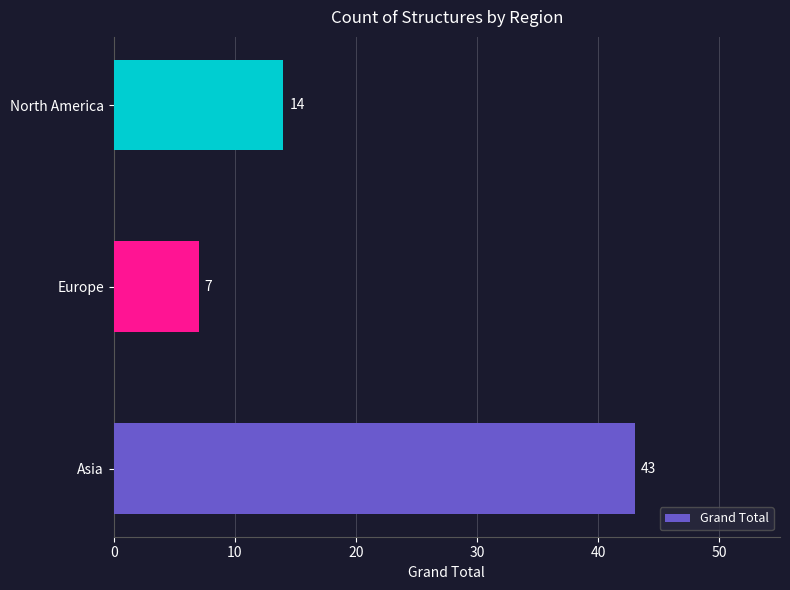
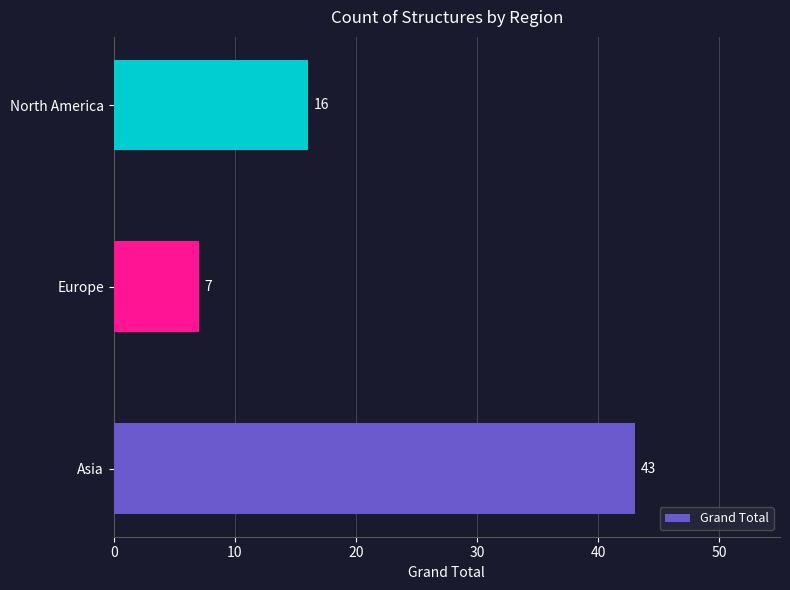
North America: 14 -> 16
